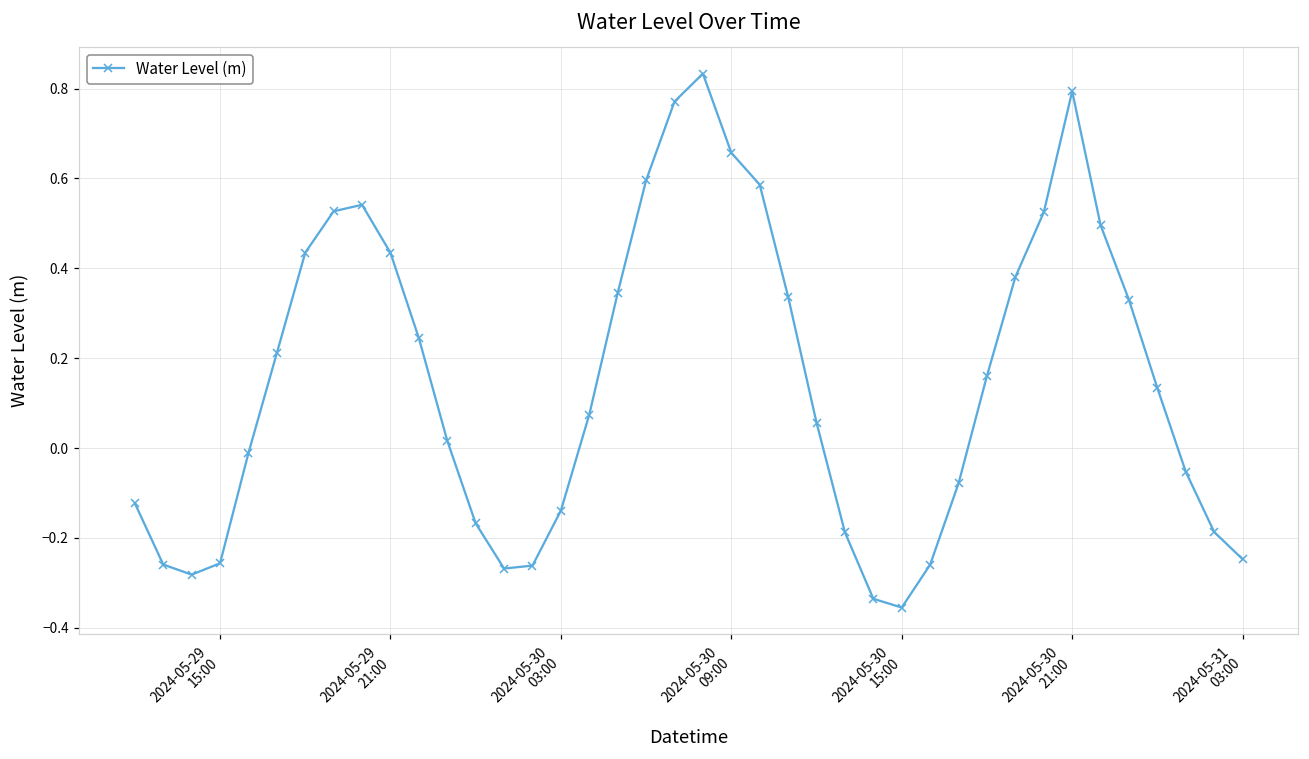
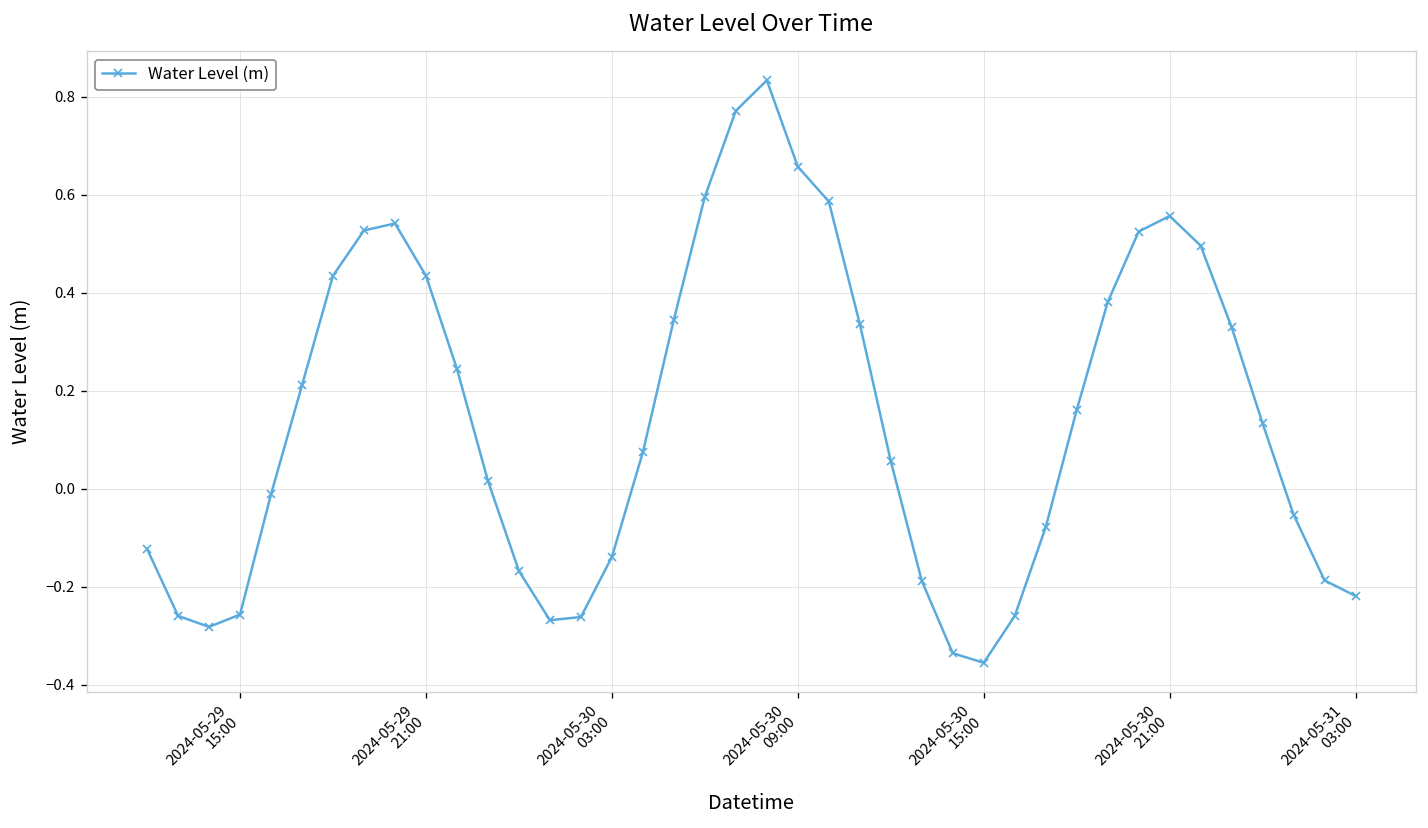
2024-05-30 21:00: 0.79 -> 0.56
2024-05-31 03:00: -0.25 -> -0.22
